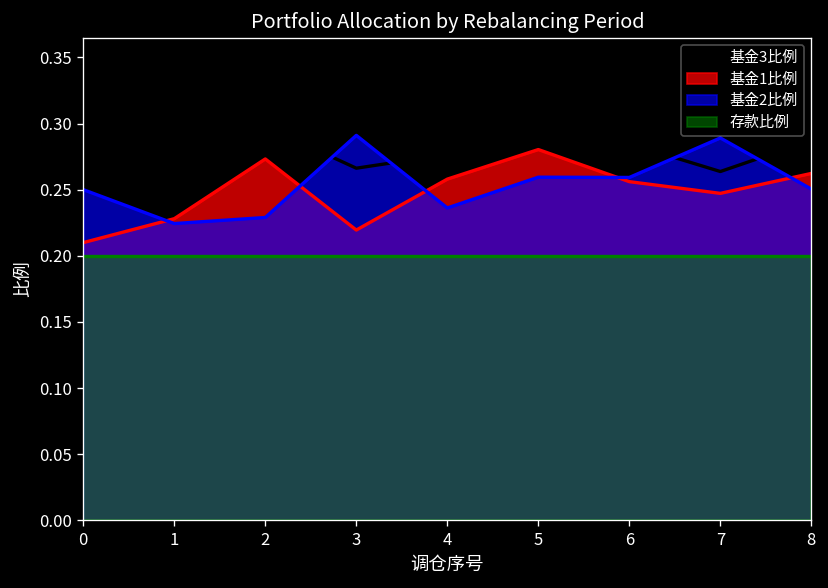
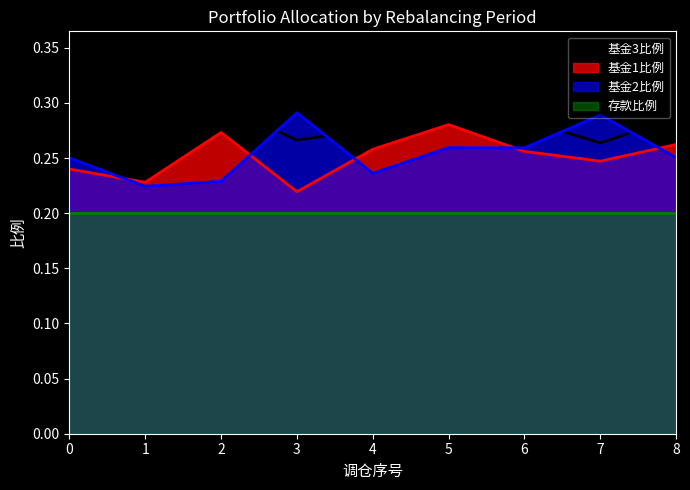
基金1比例, 0: 0.21 -> 0.24
